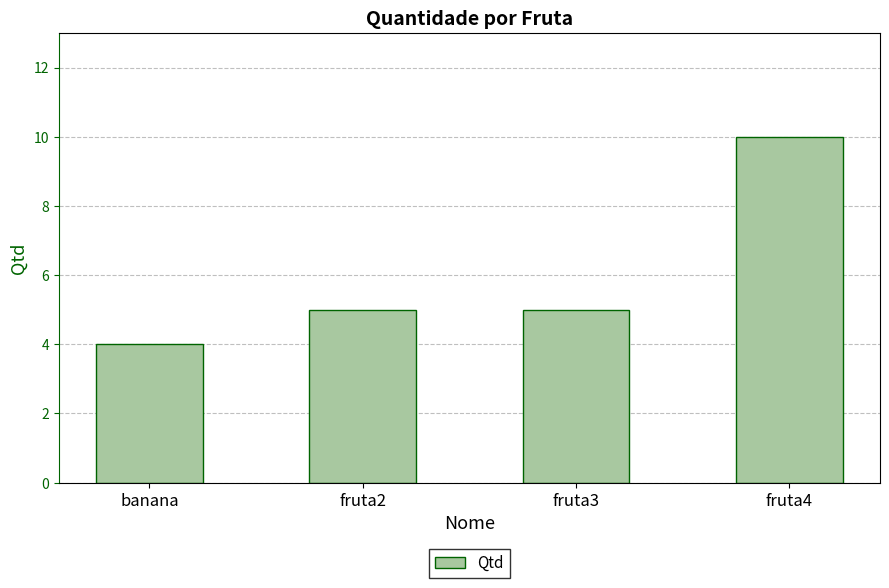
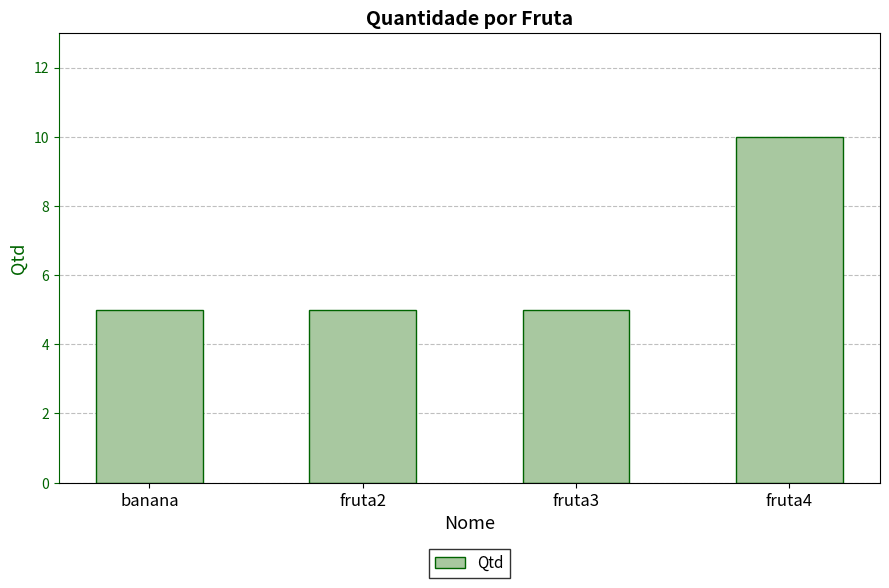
banana: 4 -> 5
